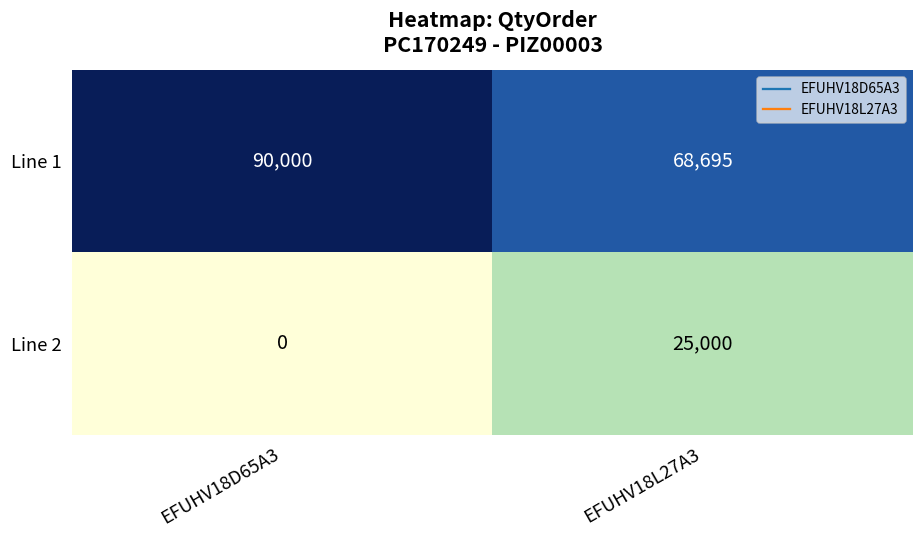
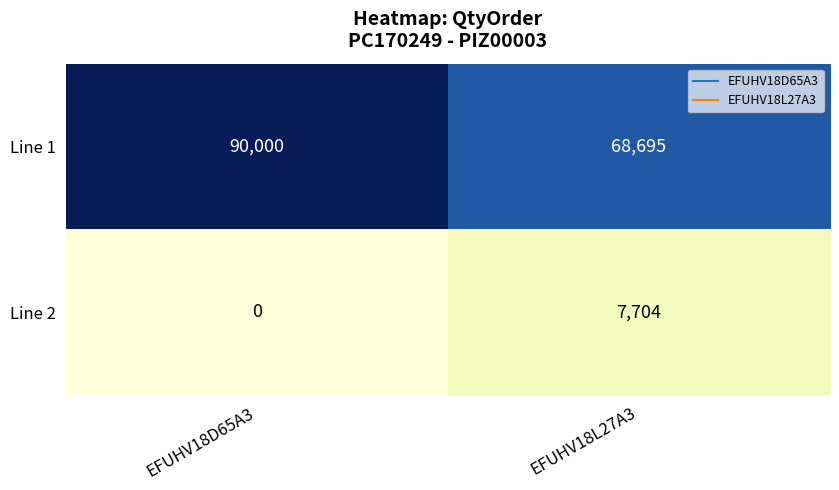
Line 2, EFUHV18L27A3: 25,000 -> 7,704
